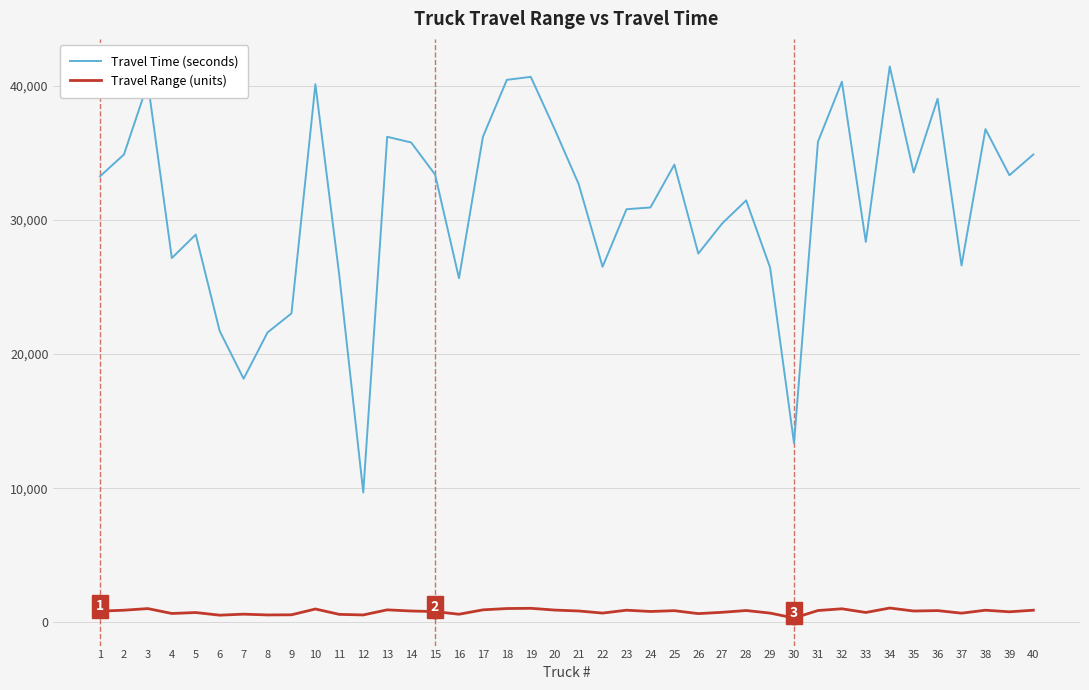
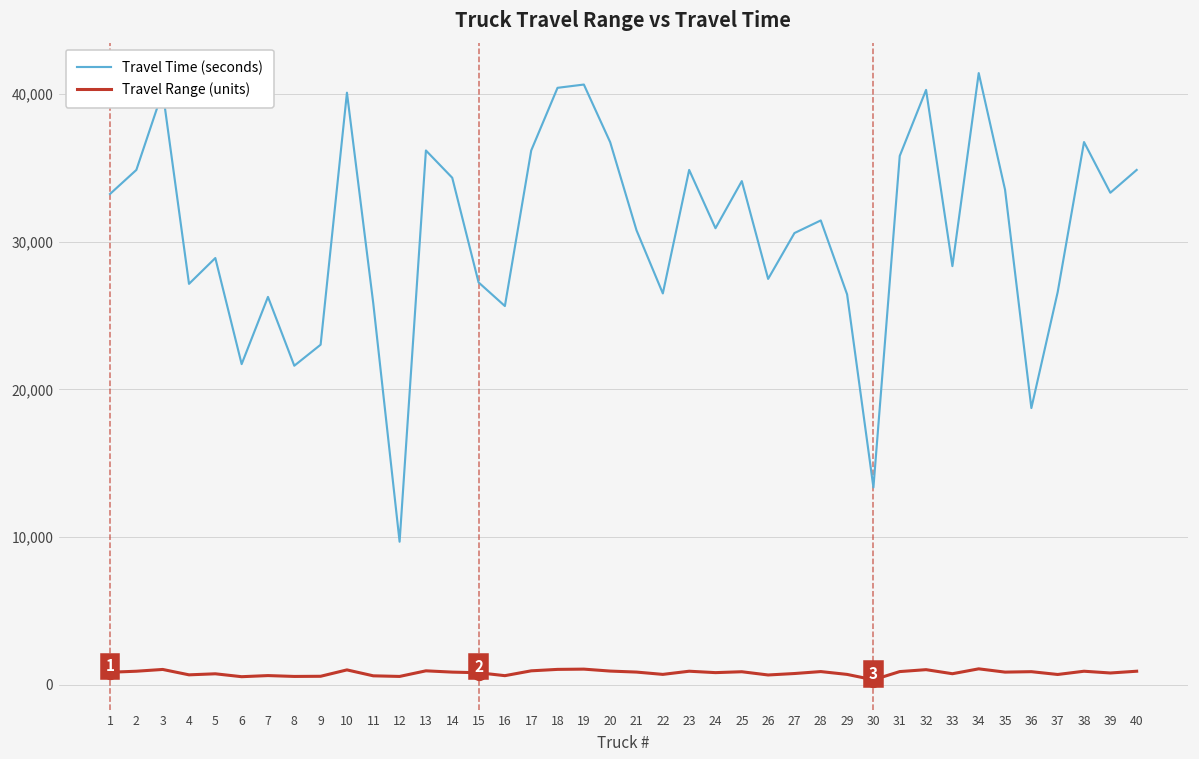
Travel Time (seconds), 7: 18,200 -> 26,300
Travel Time (seconds), 14: 35,800 -> 34,300
Travel Time (seconds), 15: 33,400 -> 27,300
Travel Time (seconds), 21: 32,700 -> 30,800
Travel Time (seconds), 23: 30,800 -> 34,900
Travel Time (seconds), 27: 29,700 -> 30,600
Travel Time (seconds), 36: 39,000 -> 18,700
